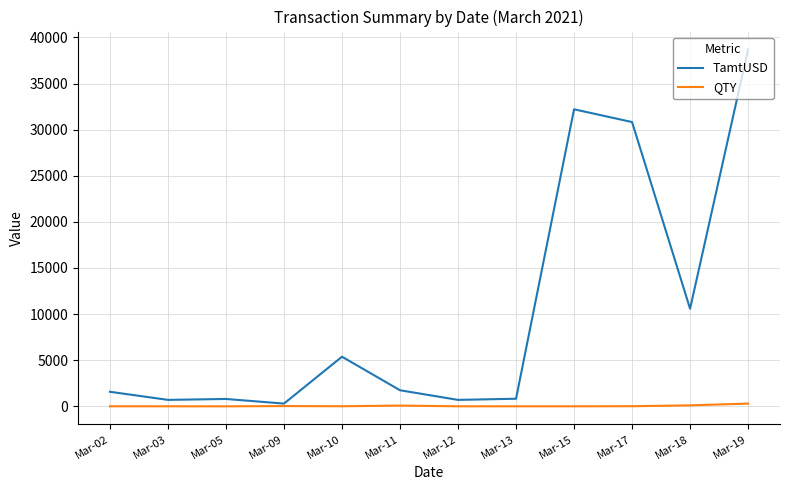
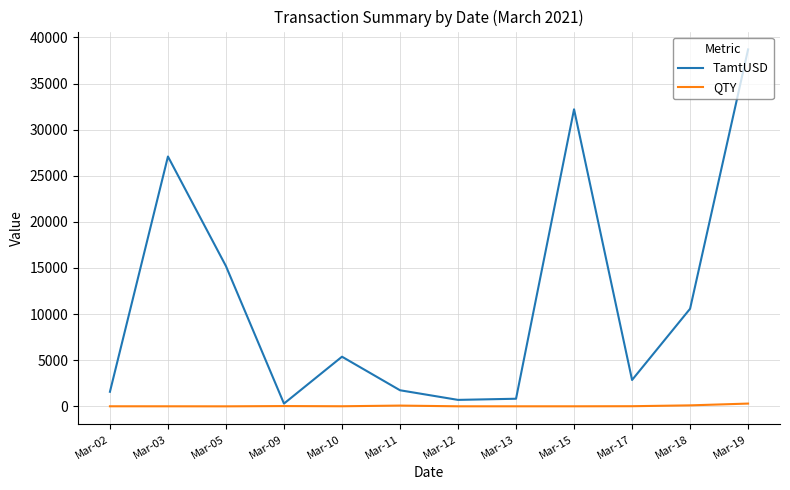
TamtUSD, Mar-03: 1000 -> 27000
TamtUSD, Mar-05: 1000 -> 15000
TamtUSD, Mar-17: 31000 -> 3000
